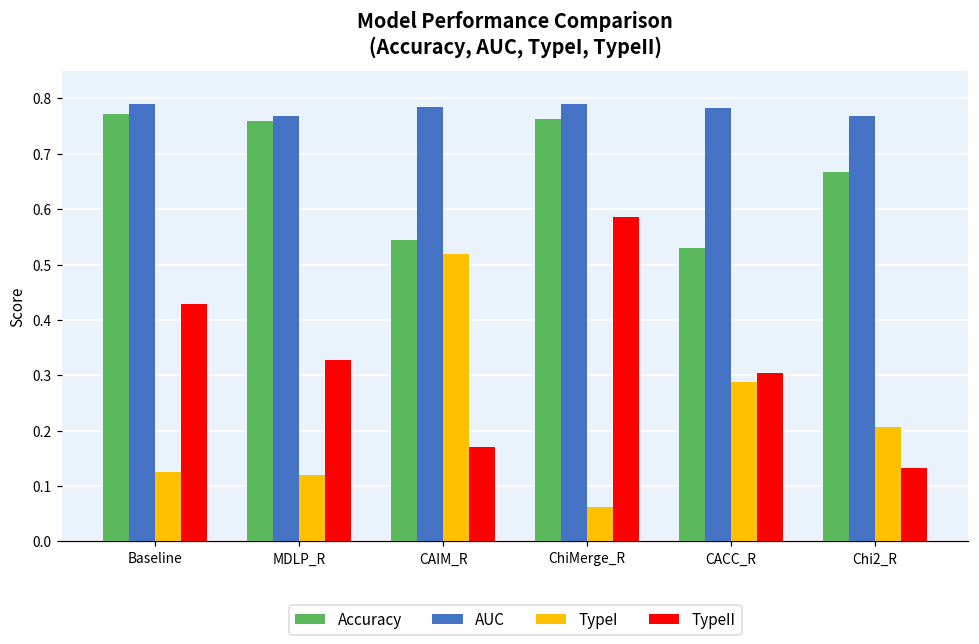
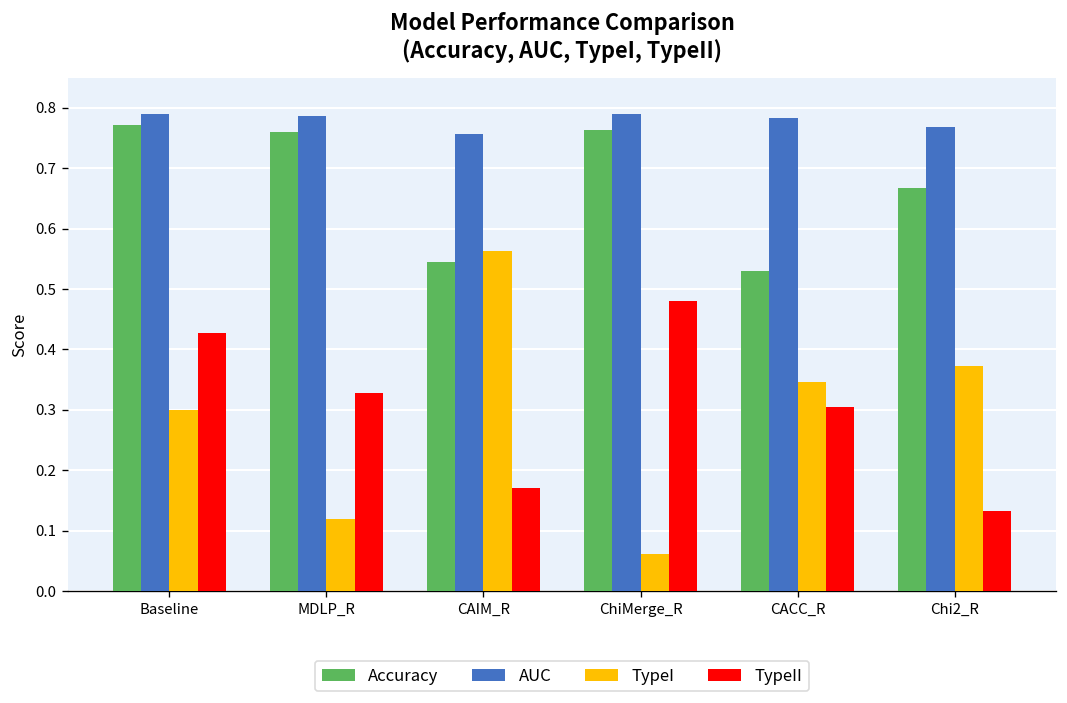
TypeI, Baseline: 0.12 -> 0.30
AUC, MDLP_R: 0.77 -> 0.79
AUC, CAIM_R: 0.78 -> 0.76
TypeI, CAIM_R: 0.52 -> 0.56
TypeII, ChiMerge_R: 0.59 -> 0.48
TypeI, CACC_R: 0.29 -> 0.35
TypeI, Chi2_R: 0.21 -> 0.37
